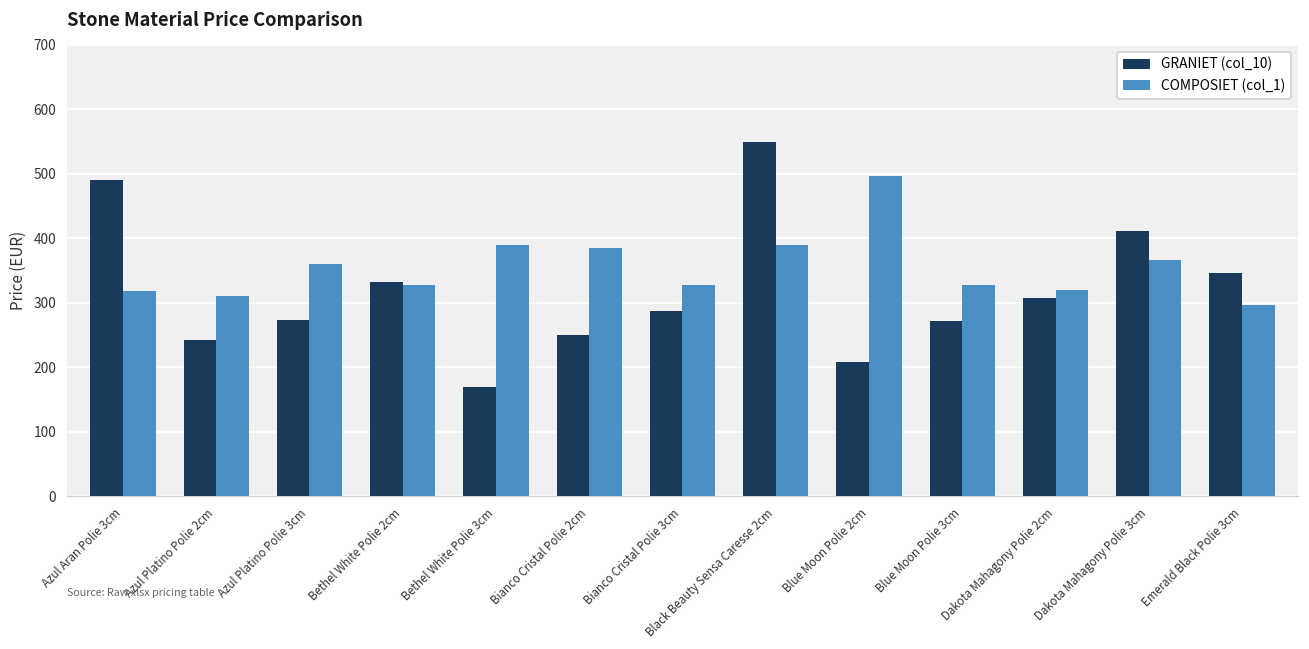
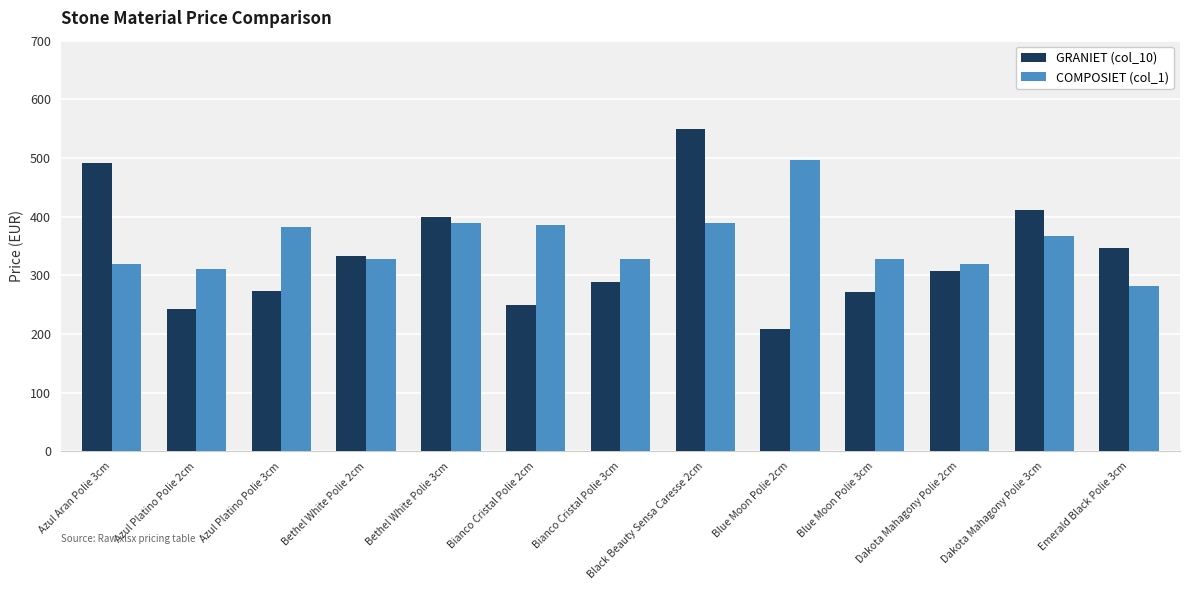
COMPOSIET (col_1), Azul Platino Polie 3cm: 360 -> 380
GRANIET (col_10), Bethel White Polie 3cm: 170 -> 400
COMPOSIET (col_1), Emerald Black Polie 3cm: 300 -> 280
